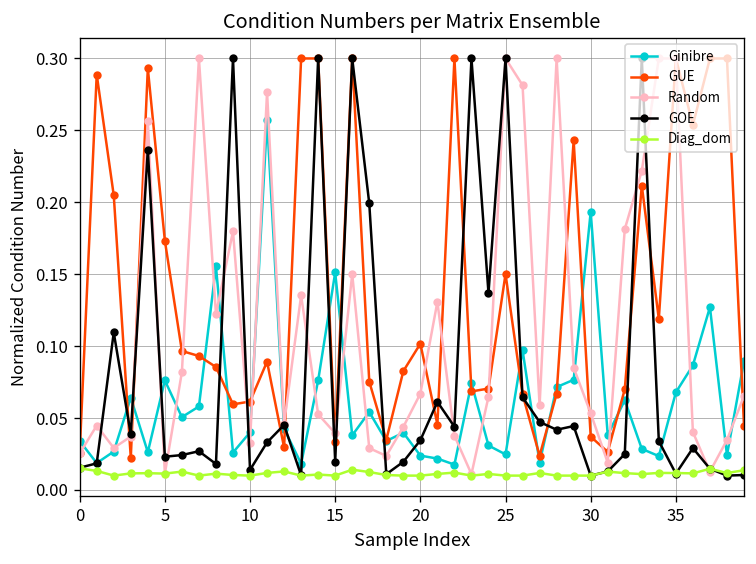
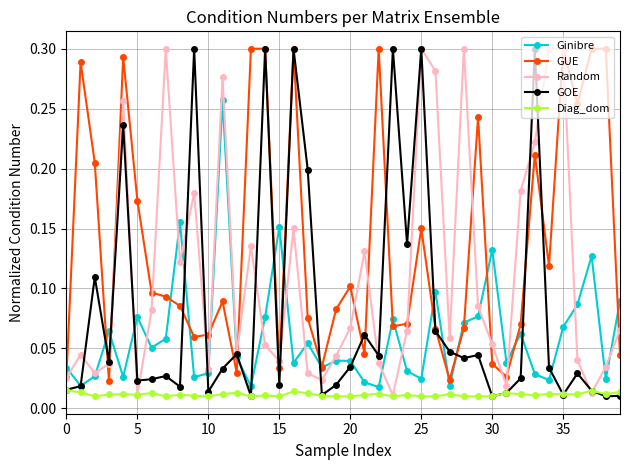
Ginibre, 10: 0.040 -> 0.029
Ginibre, 20: 0.024 -> 0.040
Ginibre, 30: 0.193 -> 0.132
